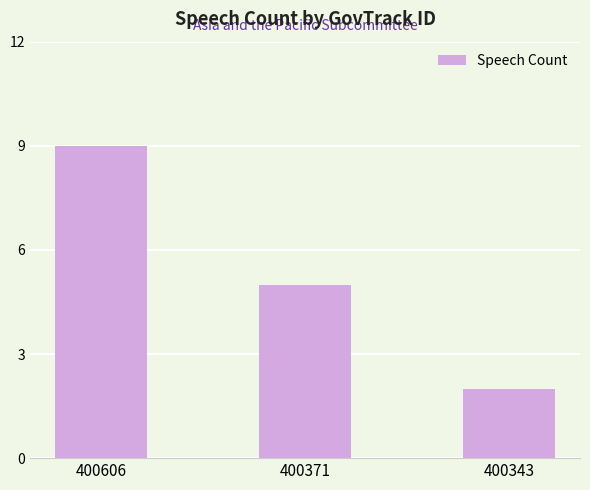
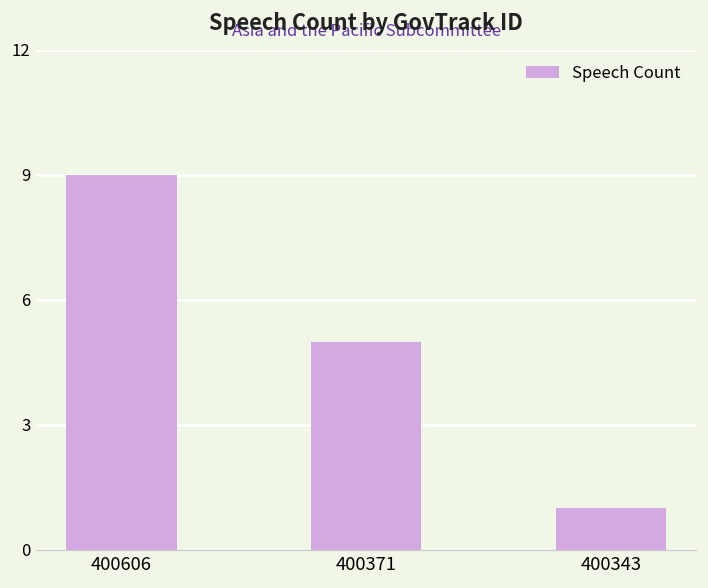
400343: 2 -> 1
